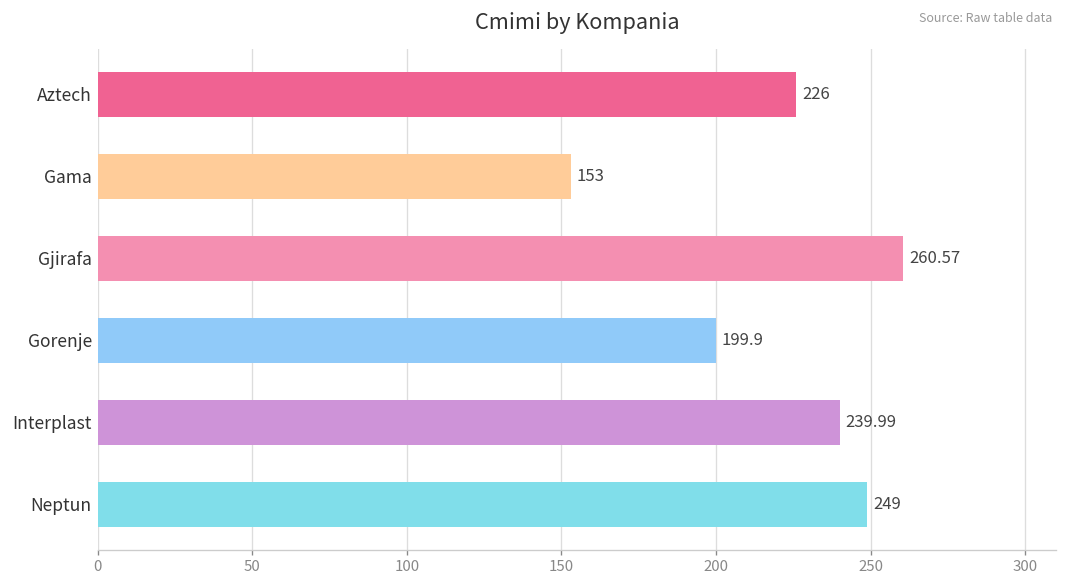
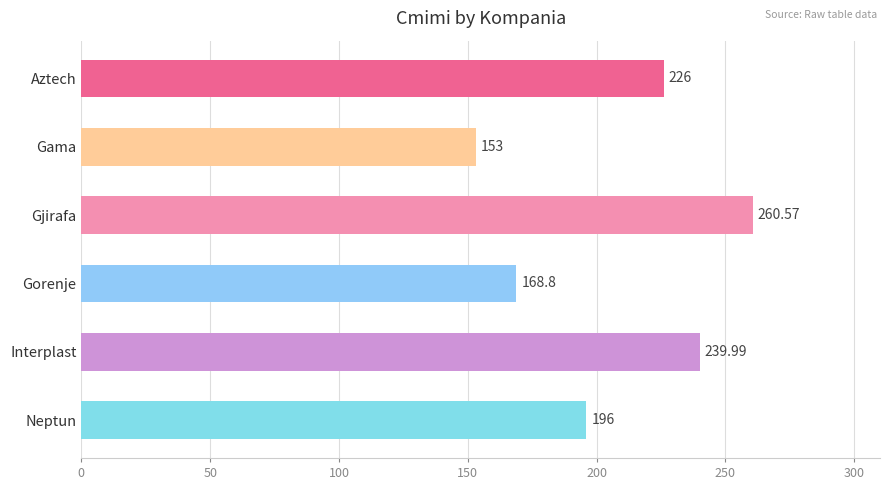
Gorenje: 199.9 -> 168.8
Neptun: 249 -> 196
